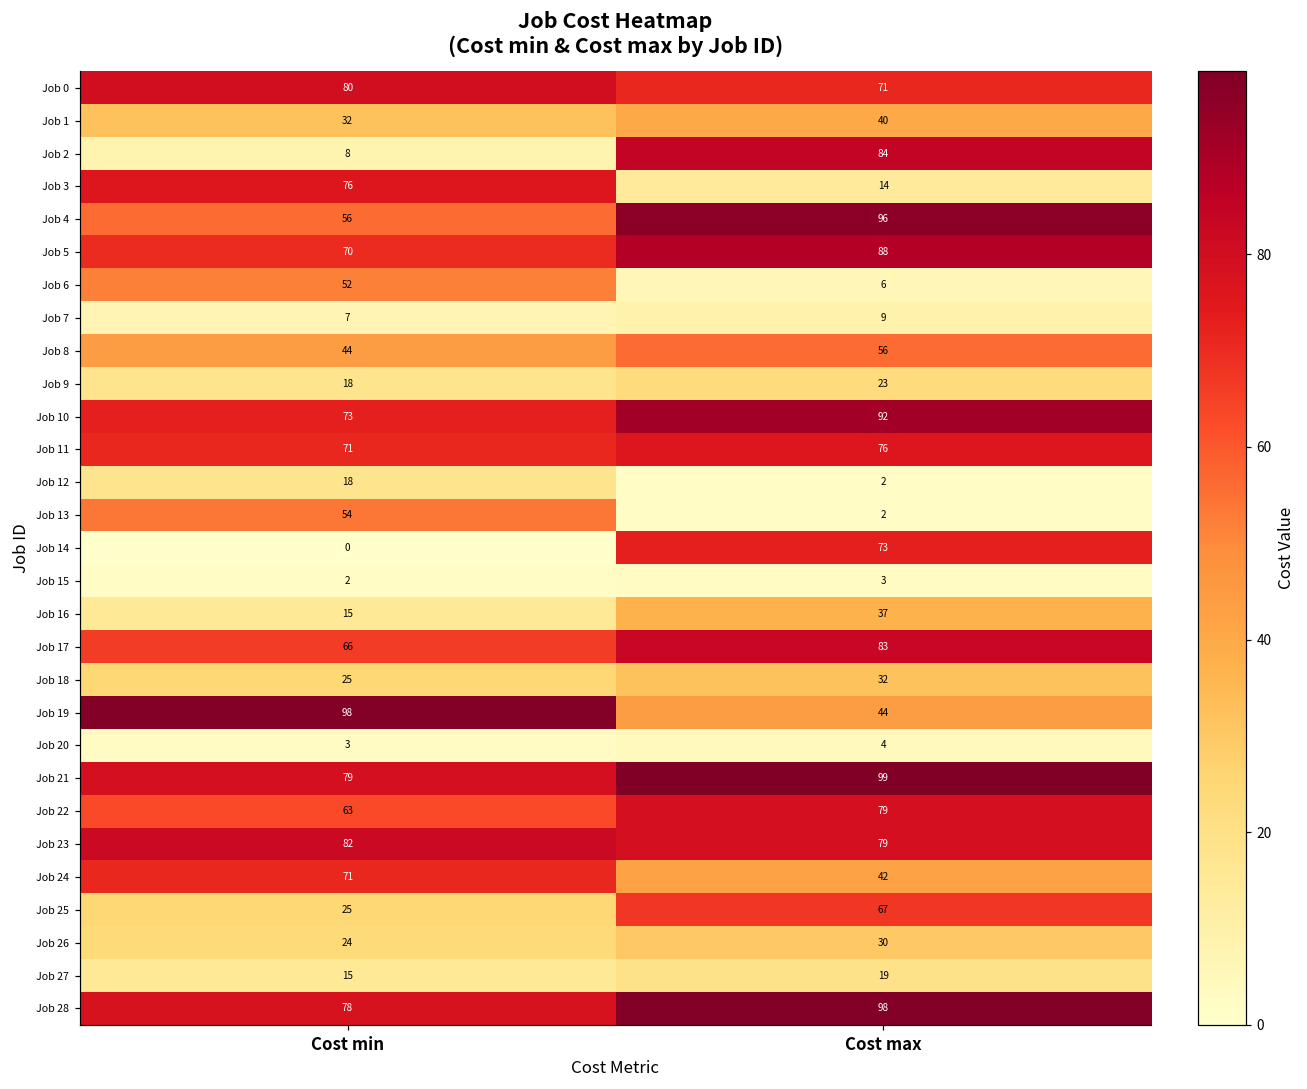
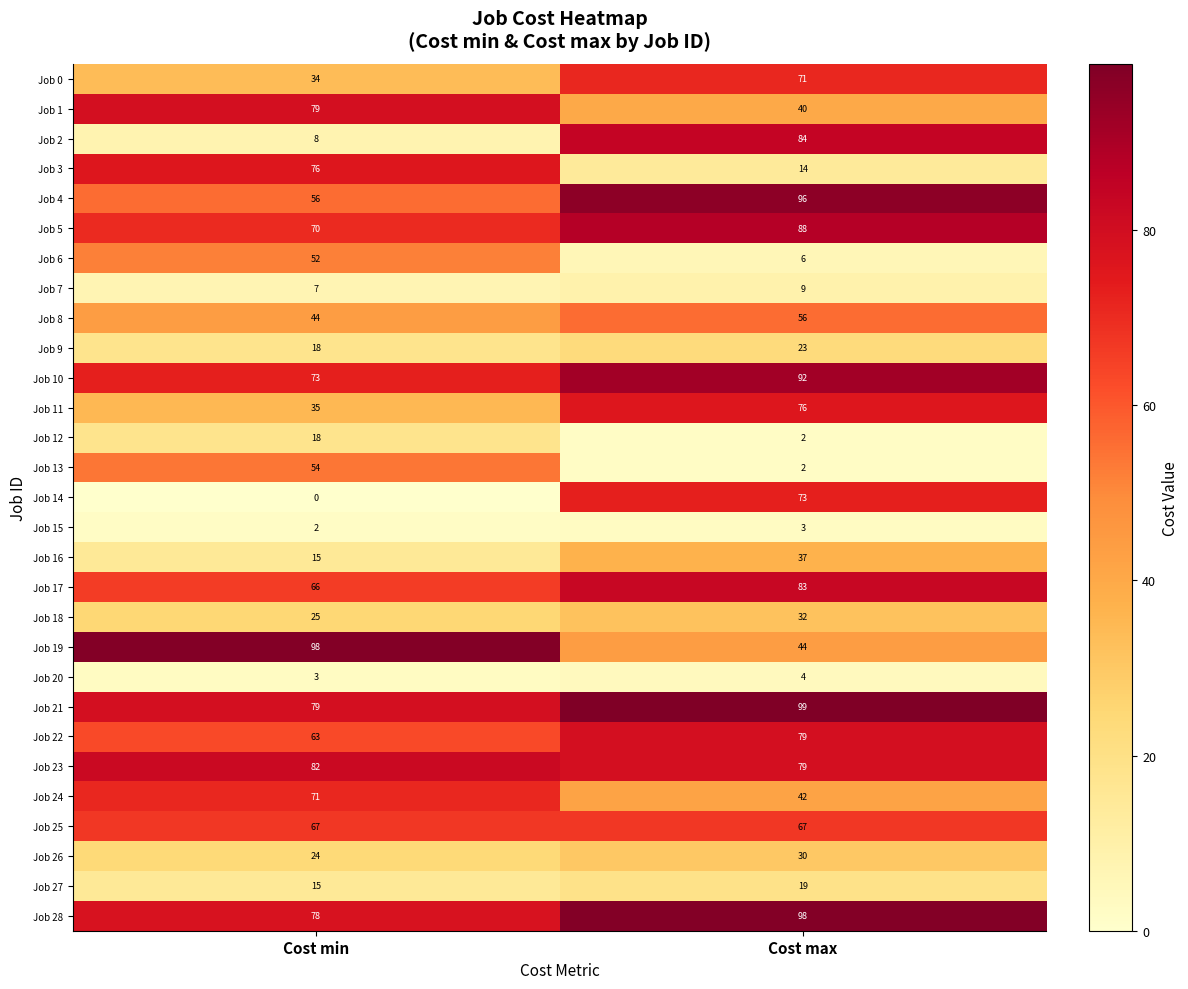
Job 0, Cost min: 80 -> 34
Job 1, Cost min: 32 -> 79
Job 11, Cost min: 71 -> 35
Job 25, Cost min: 25 -> 67
